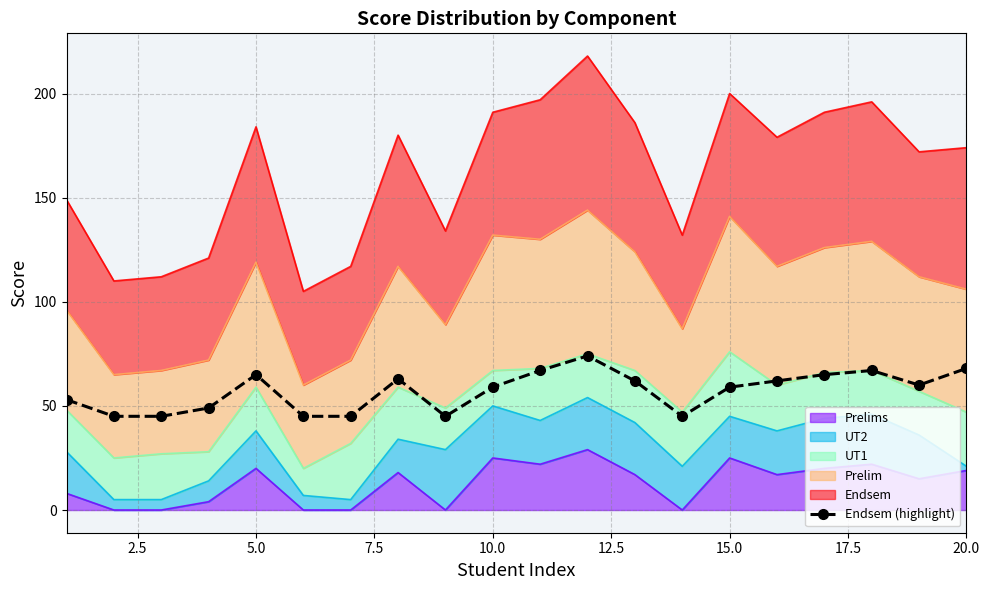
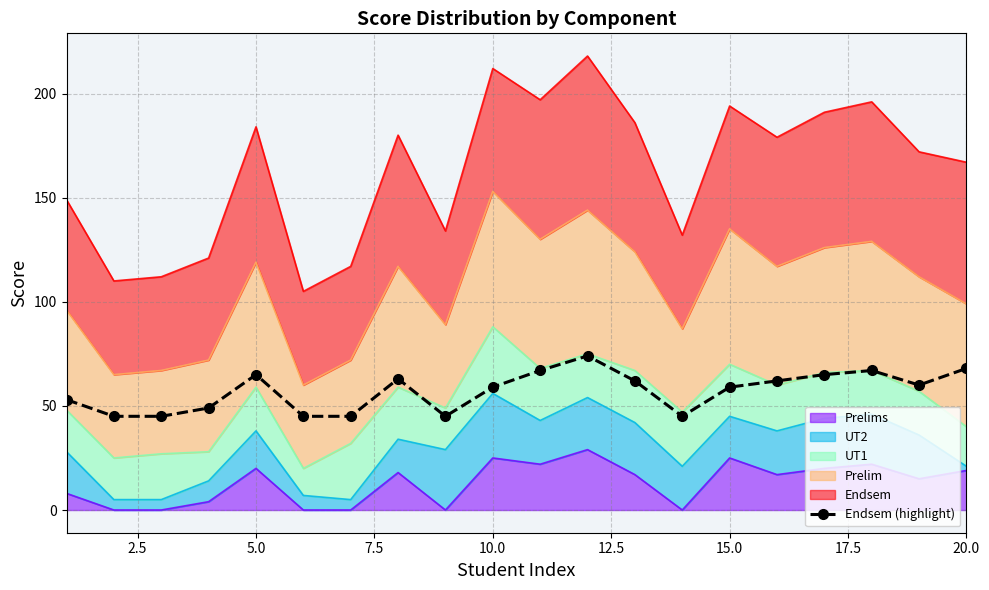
UT2, 10.0: 25 -> 31
UT1, 10.0: 17 -> 32
UT1, 15.0: 31 -> 25
UT1, 20.0: 26 -> 19
